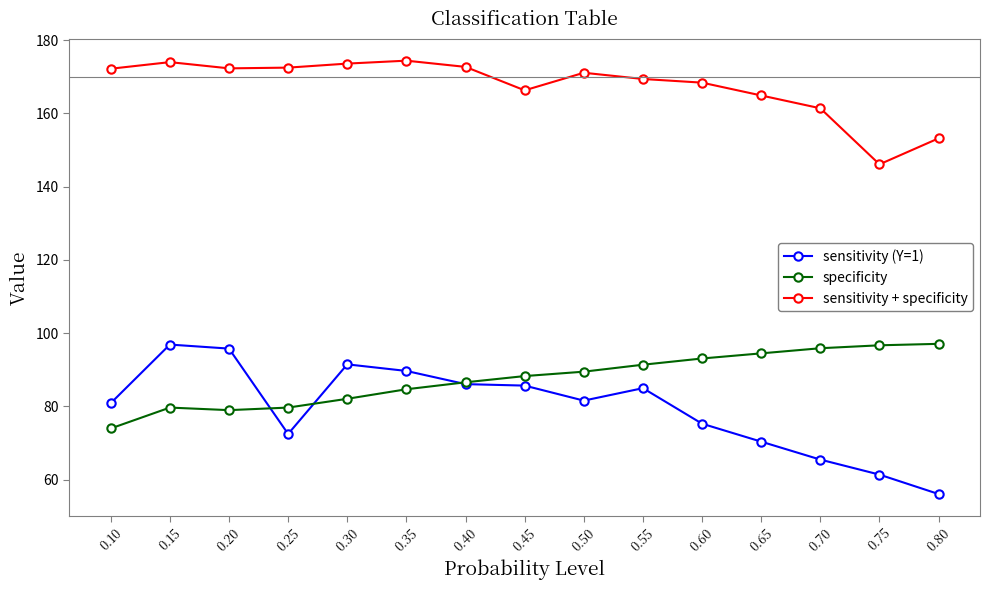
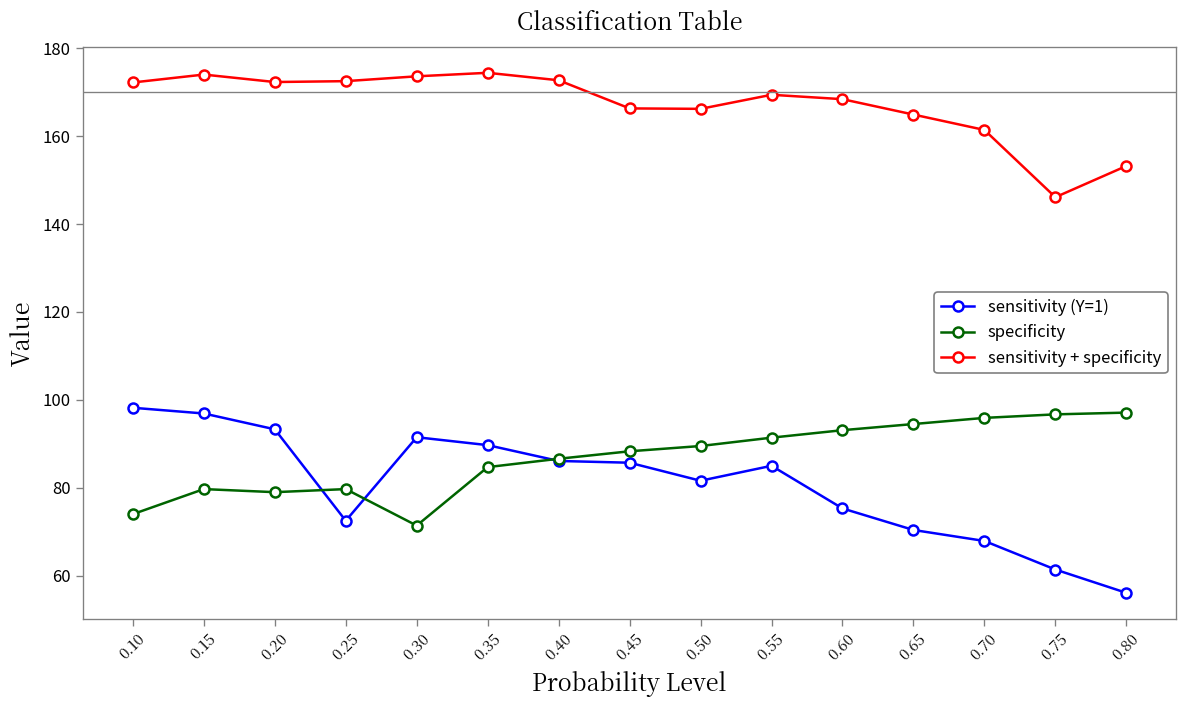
sensitivity (Y=1), 0.10: 81 -> 98
sensitivity (Y=1), 0.20: 96 -> 93
specificity, 0.30: 82 -> 71
sensitivity + specificity, 0.50: 171 -> 166
sensitivity (Y=1), 0.70: 66 -> 68
